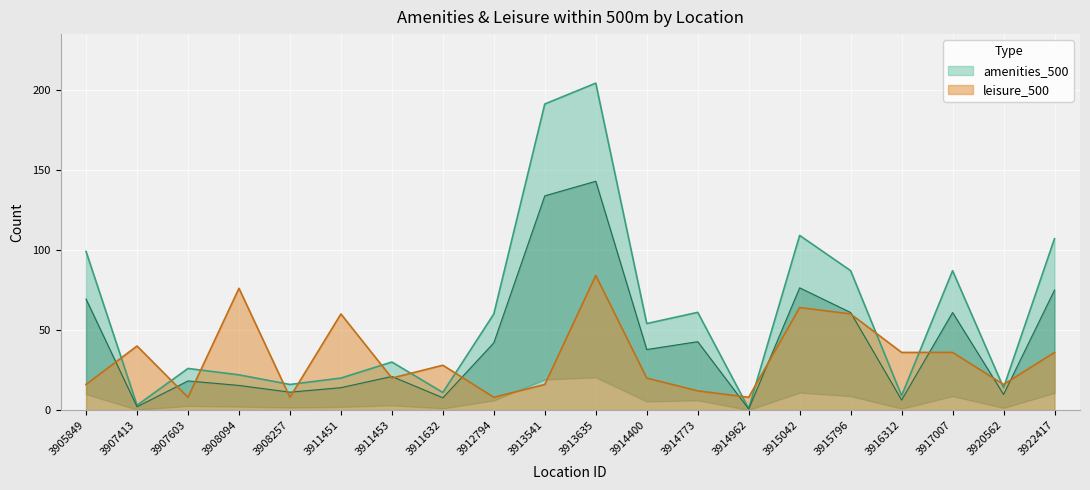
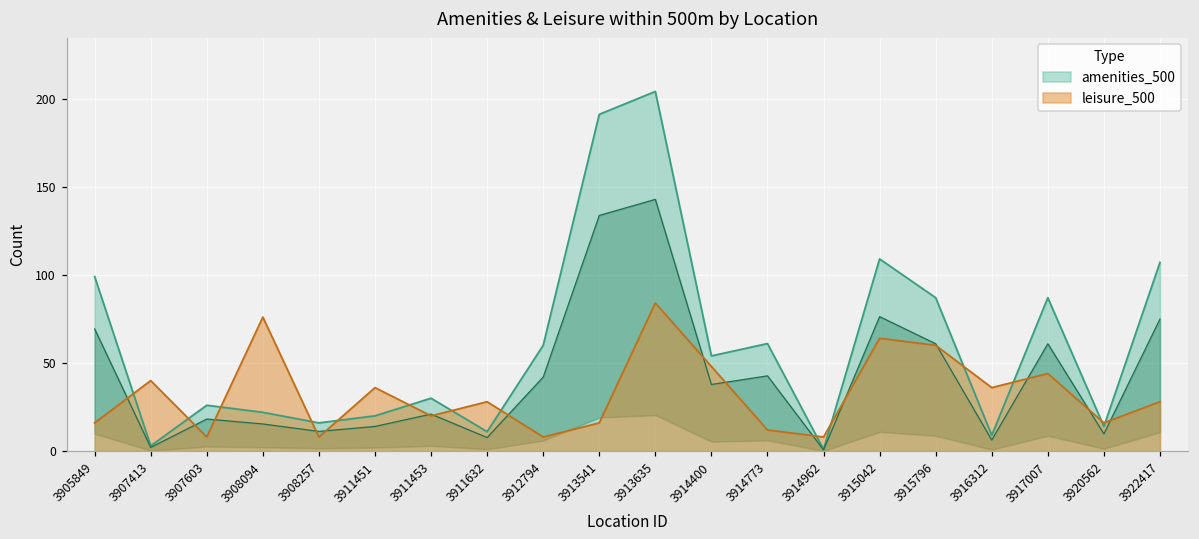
leisure_500, 3911451: 60 -> 36
leisure_500, 3914400: 20 -> 48
leisure_500, 3917007: 36 -> 44
leisure_500, 3922417: 36 -> 28
